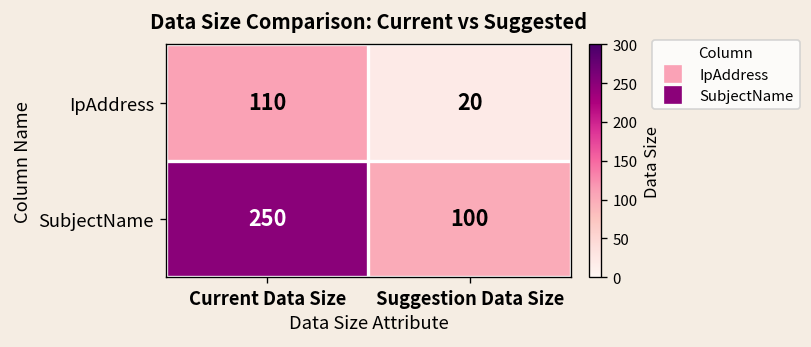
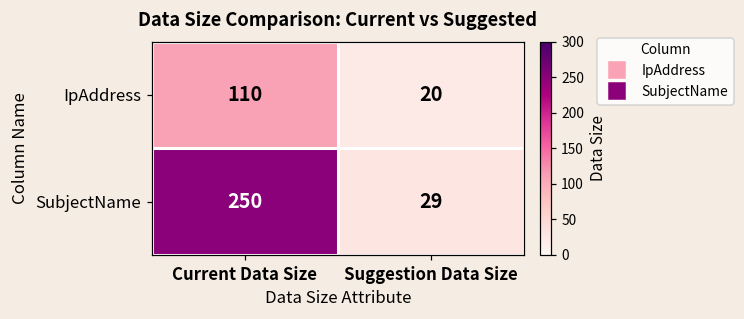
SubjectName, Suggestion Data Size: 100 -> 29
